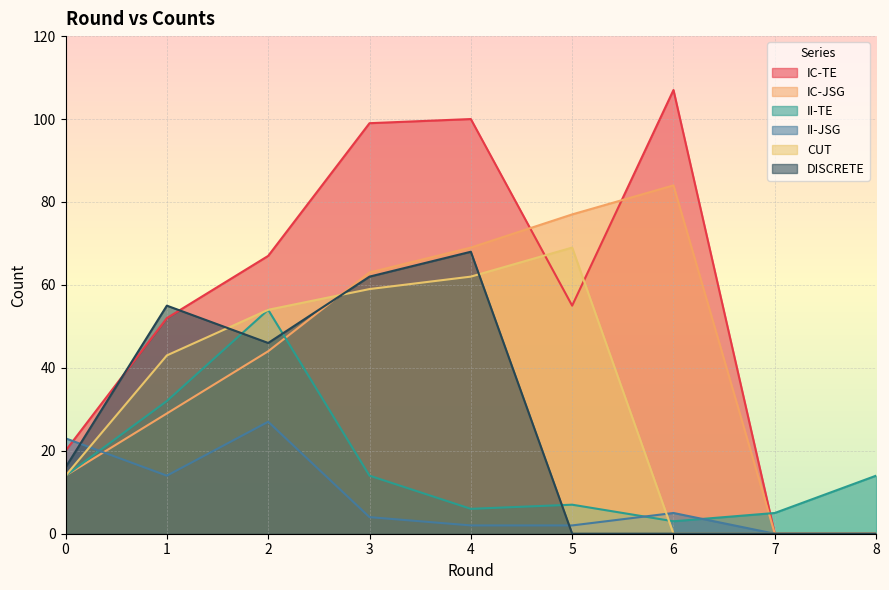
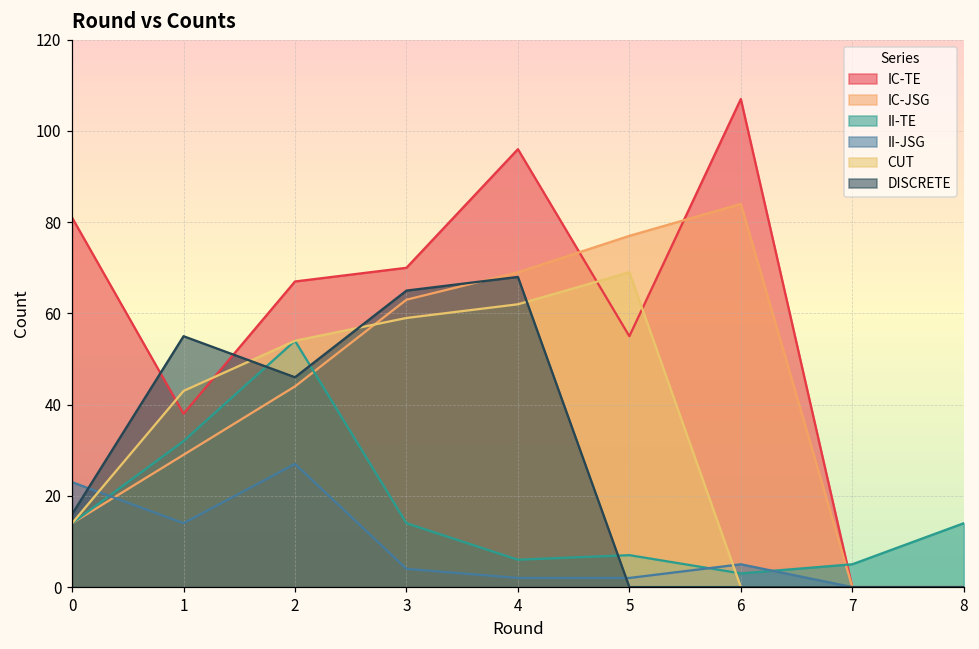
IC-TE, 0: 20 -> 81
IC-TE, 1: 52 -> 38
IC-TE, 3: 99 -> 70
DISCRETE, 3: 62 -> 65
IC-TE, 4: 100 -> 96
